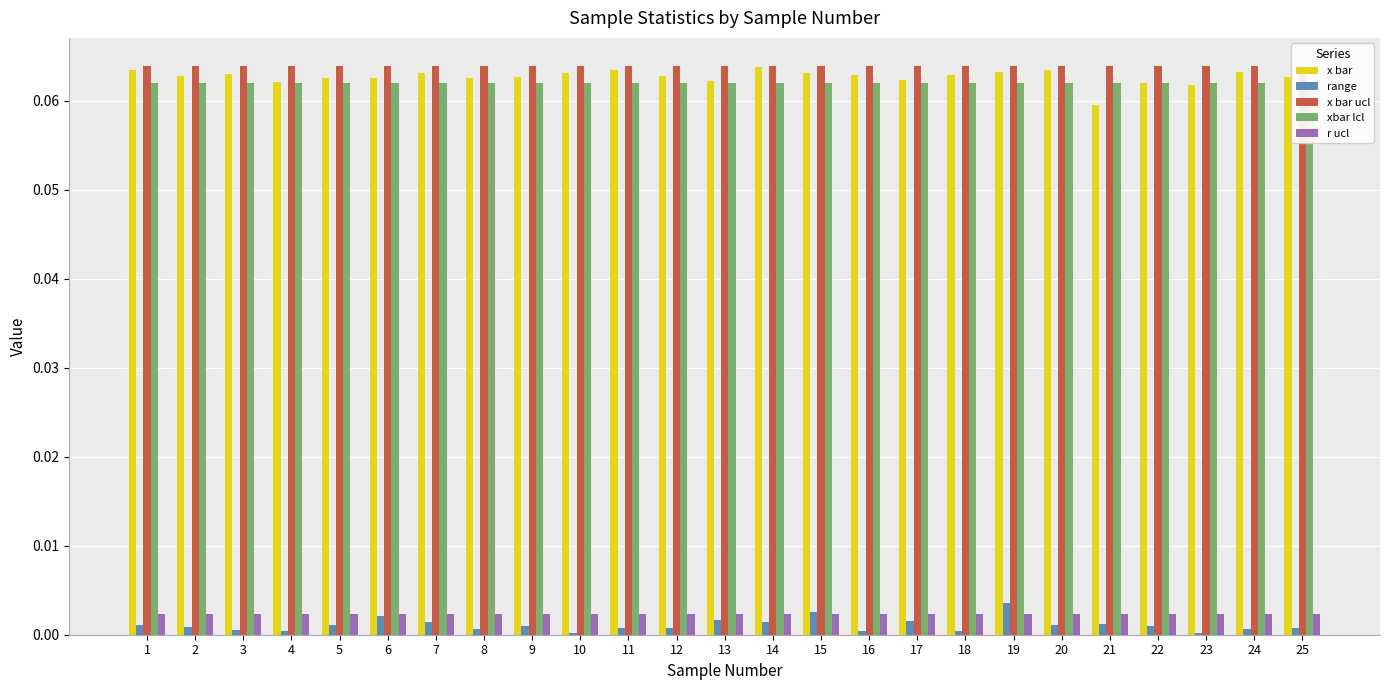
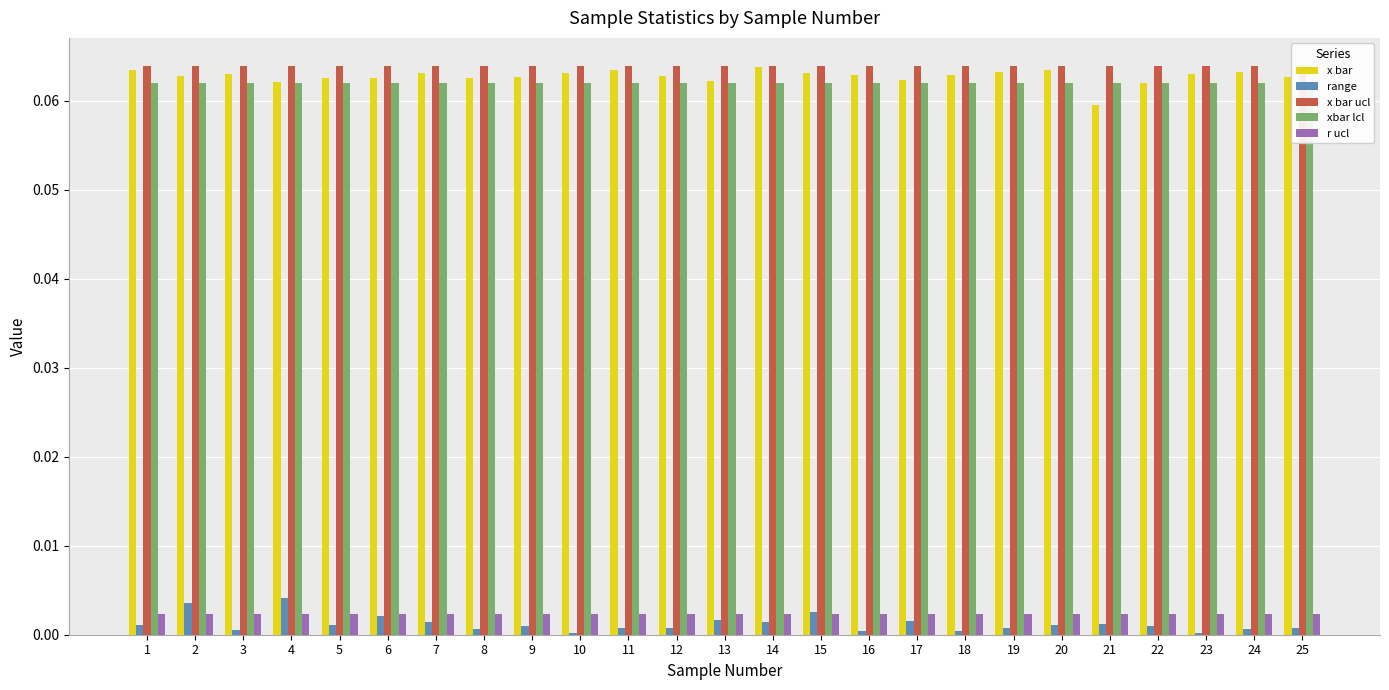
range, 2: 0.001 -> 0.004
range, 4: 0.000 -> 0.004
range, 19: 0.004 -> 0.001
x bar, 23: 0.062 -> 0.063
